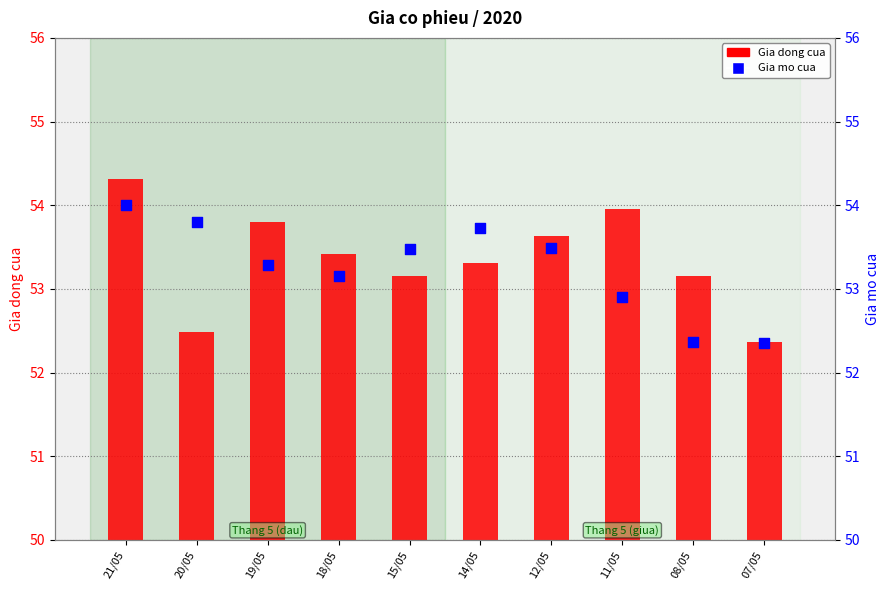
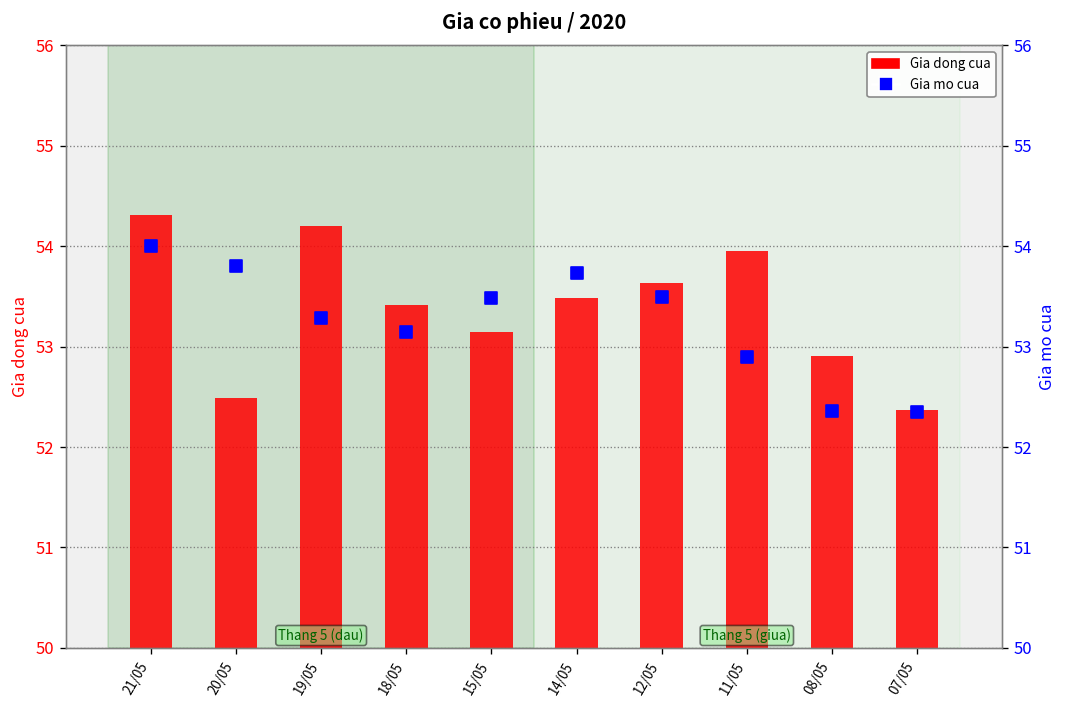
Gia dong cua, 19/05: 53.8 -> 54.2
Gia dong cua, 14/05: 53.3 -> 53.5
Gia dong cua, 08/05: 53.2 -> 52.9
